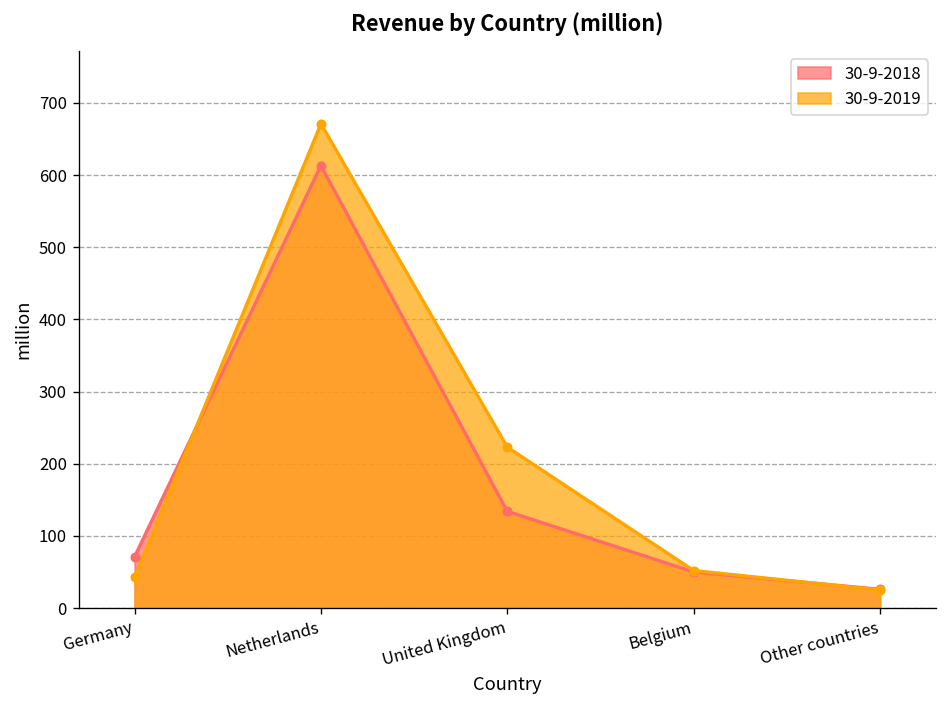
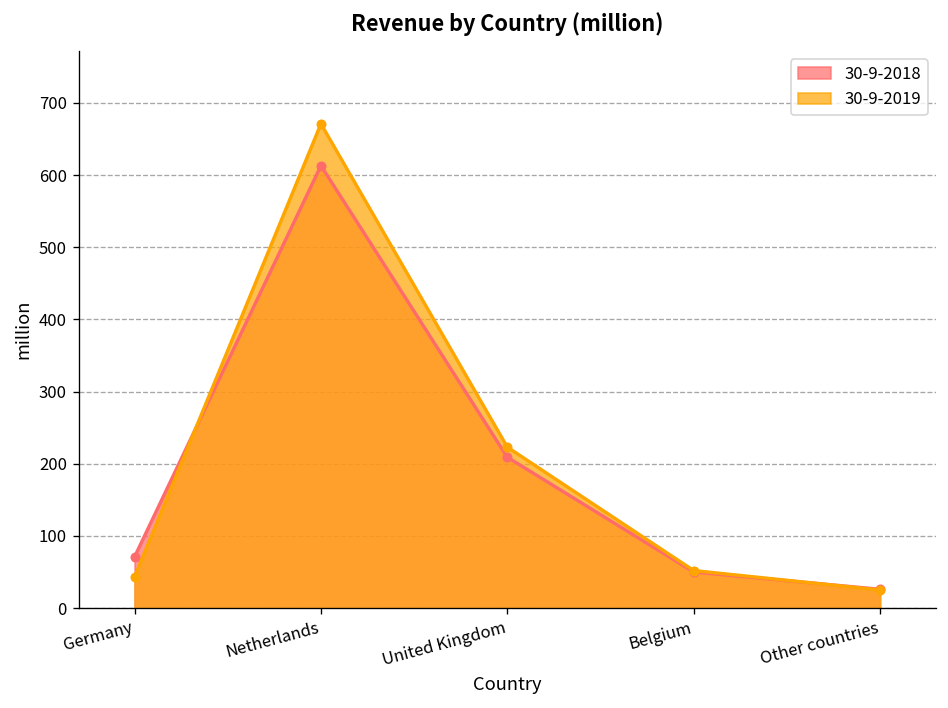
30-9-2018, United Kingdom: 130 -> 210
